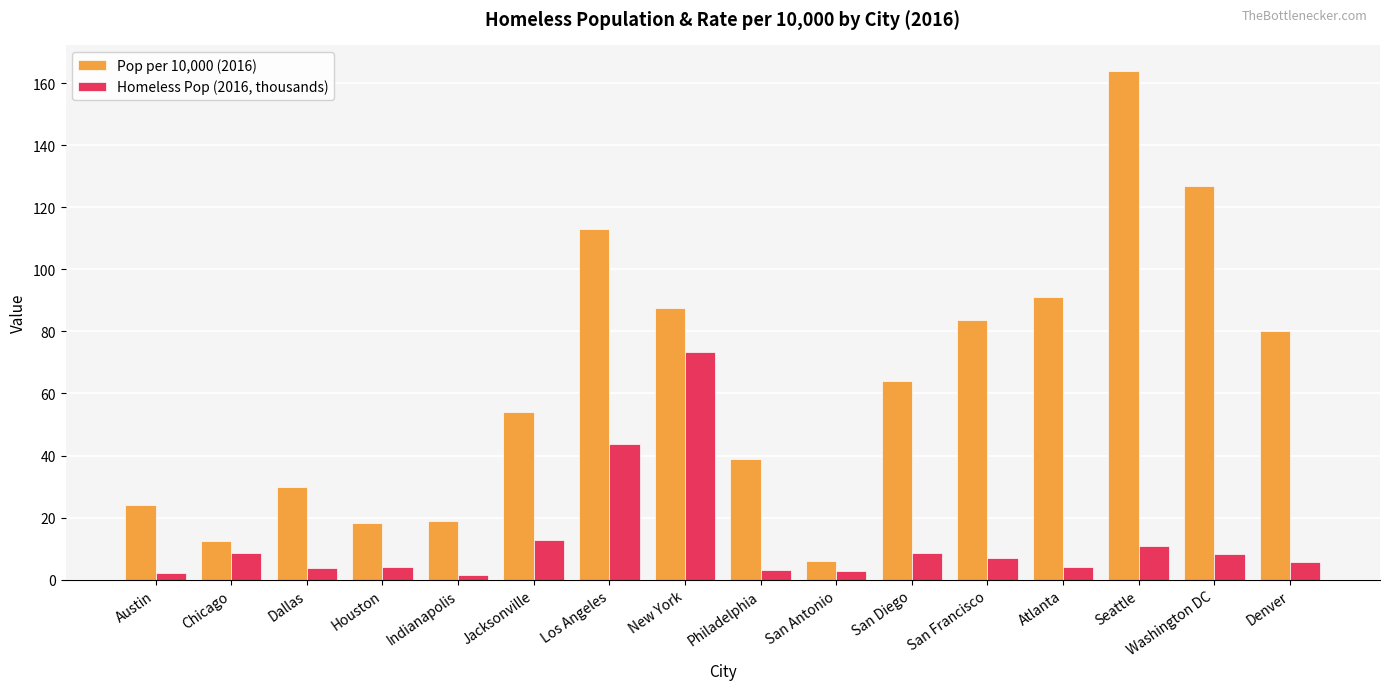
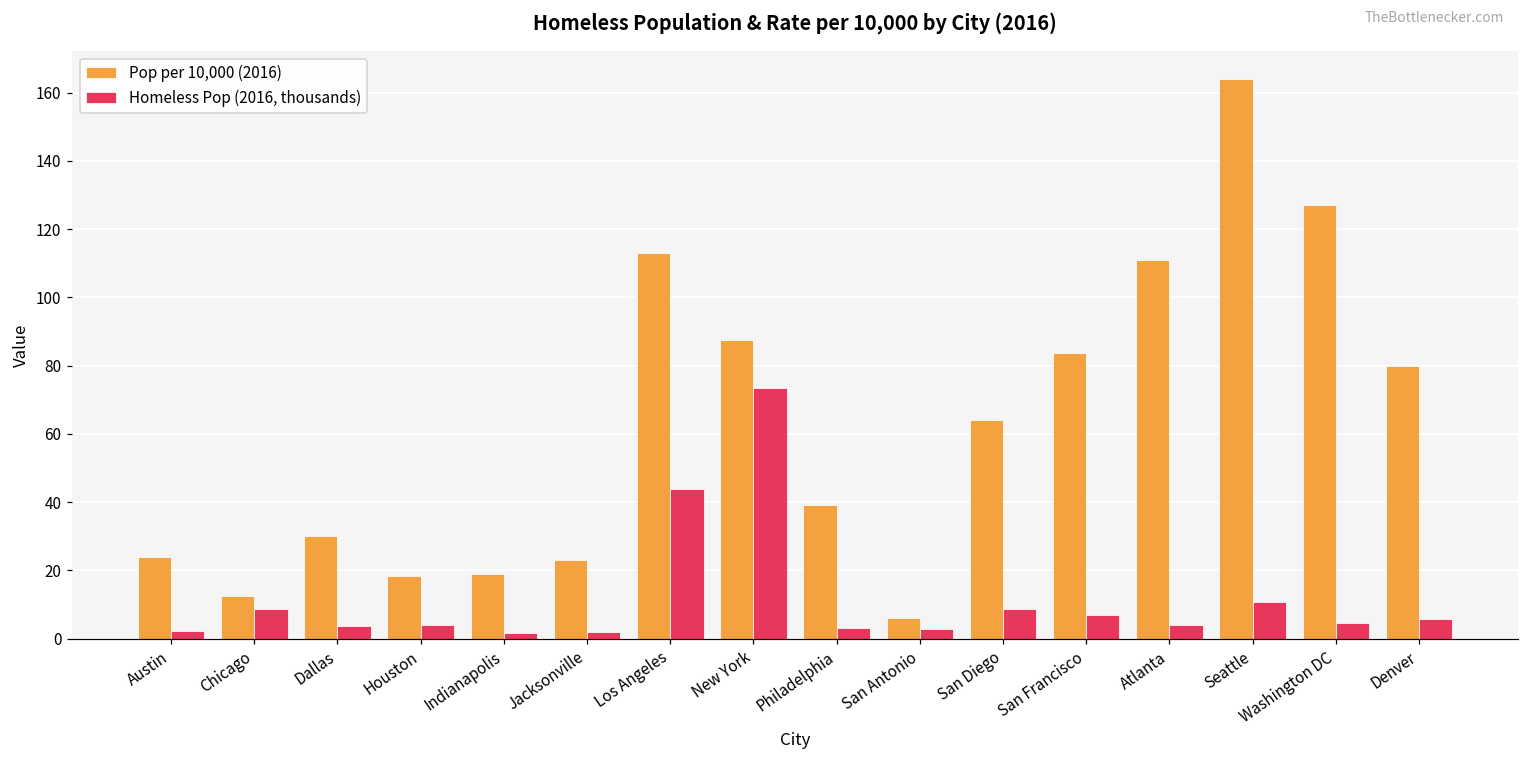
Pop per 10,000 (2016), Jacksonville: 54 -> 23
Homeless Pop (2016, thousands), Jacksonville: 13 -> 2
Pop per 10,000 (2016), Atlanta: 91 -> 111
Homeless Pop (2016, thousands), Washington DC: 8 -> 5
